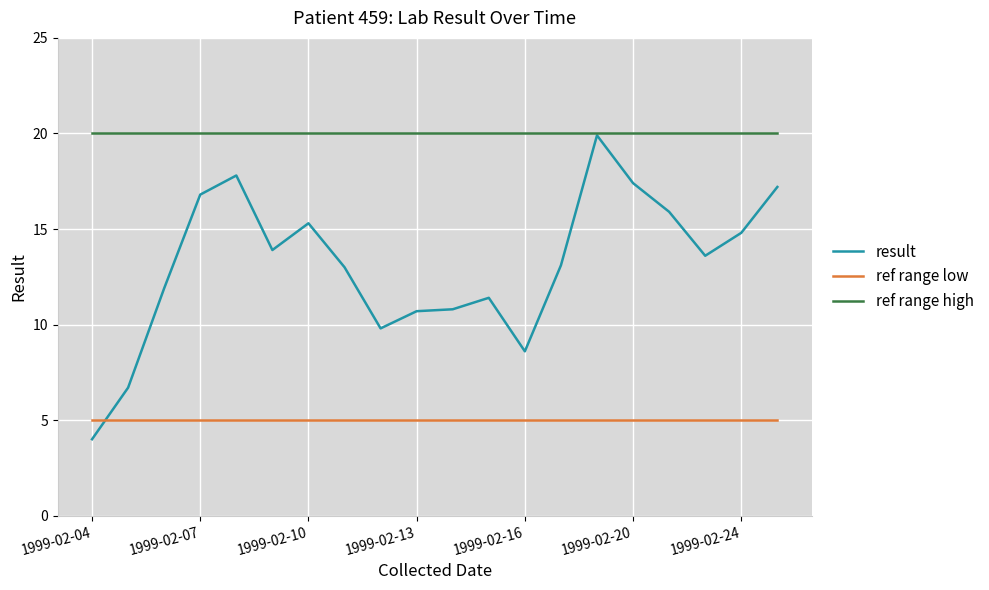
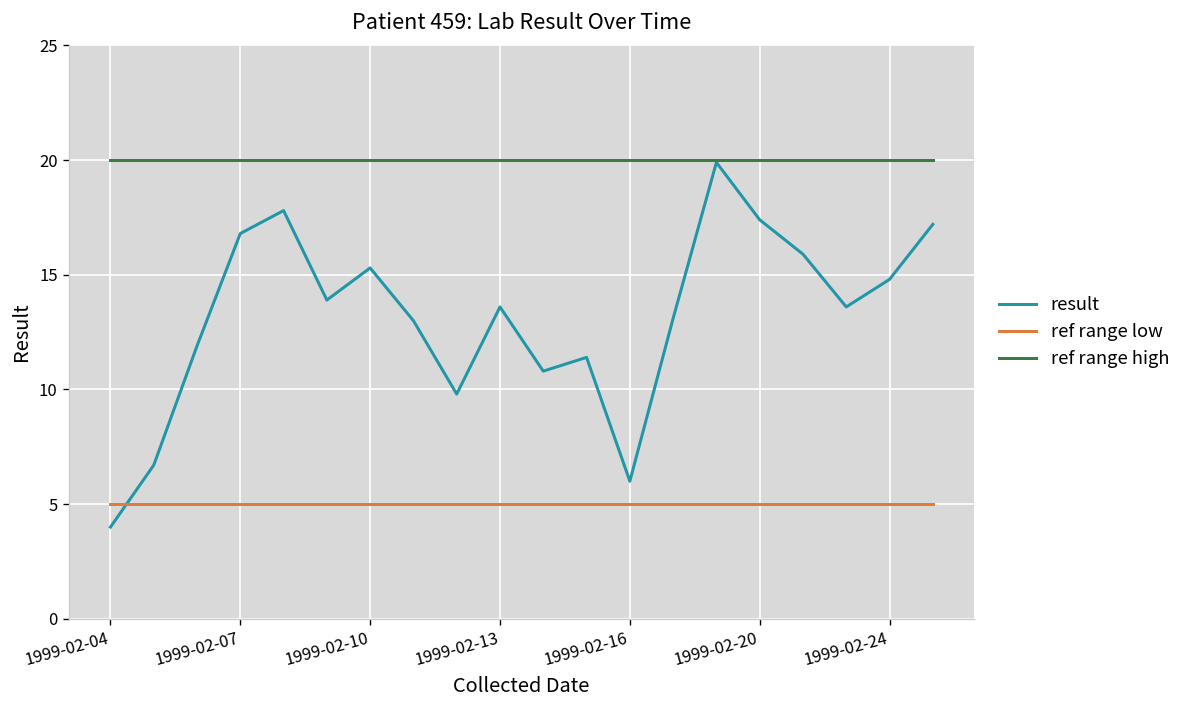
result, 1999-02-13: 10.7 -> 13.6
result, 1999-02-16: 8.6 -> 6.0
